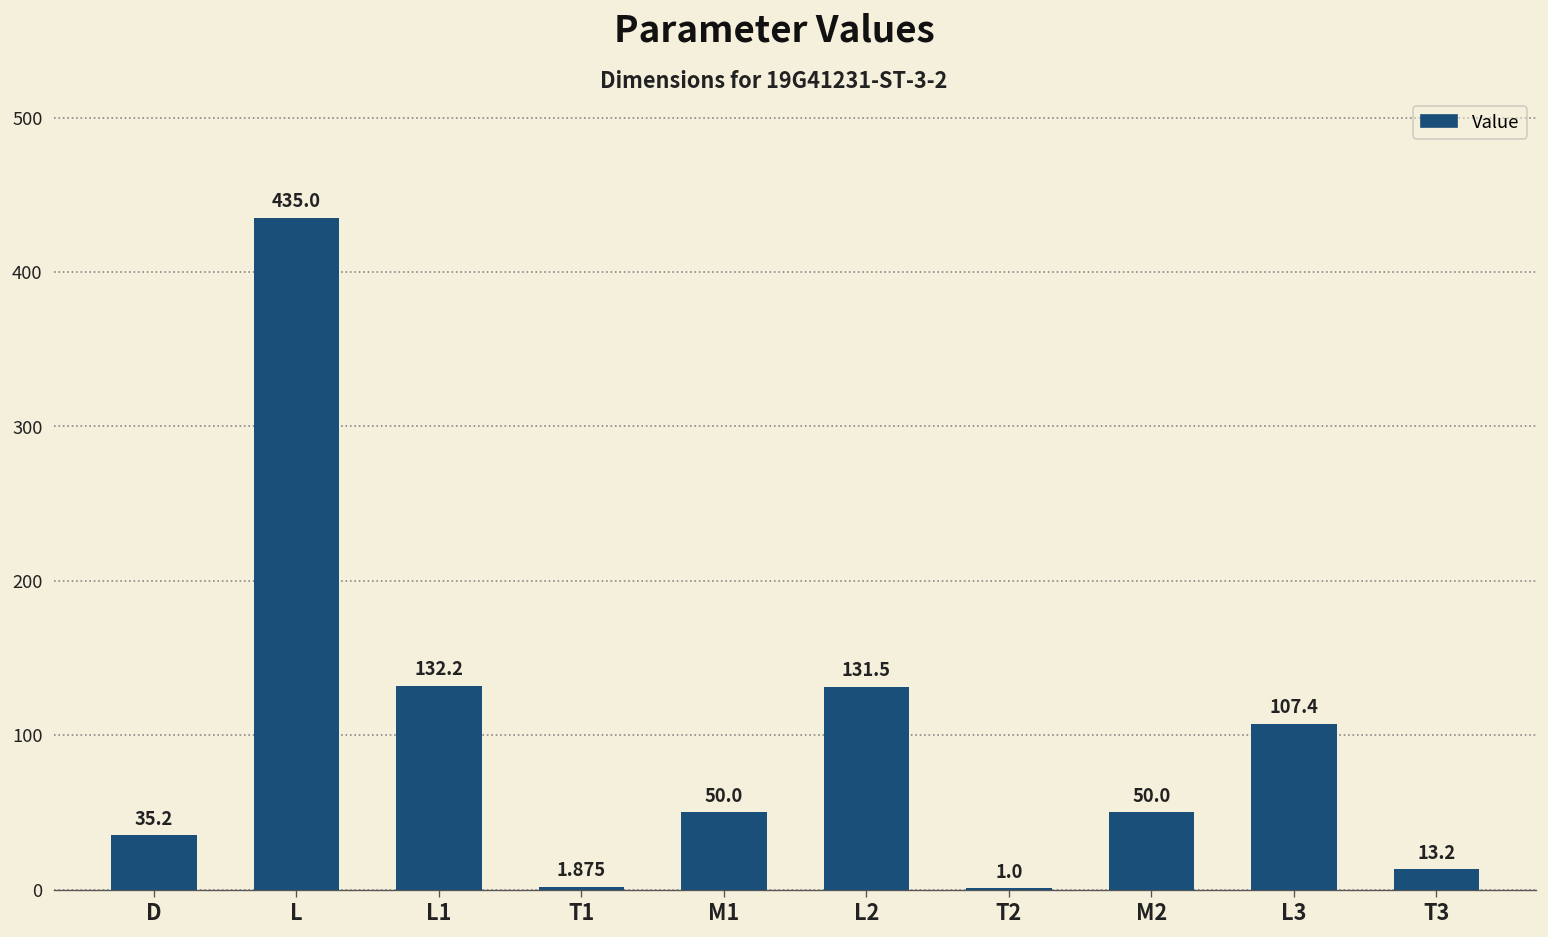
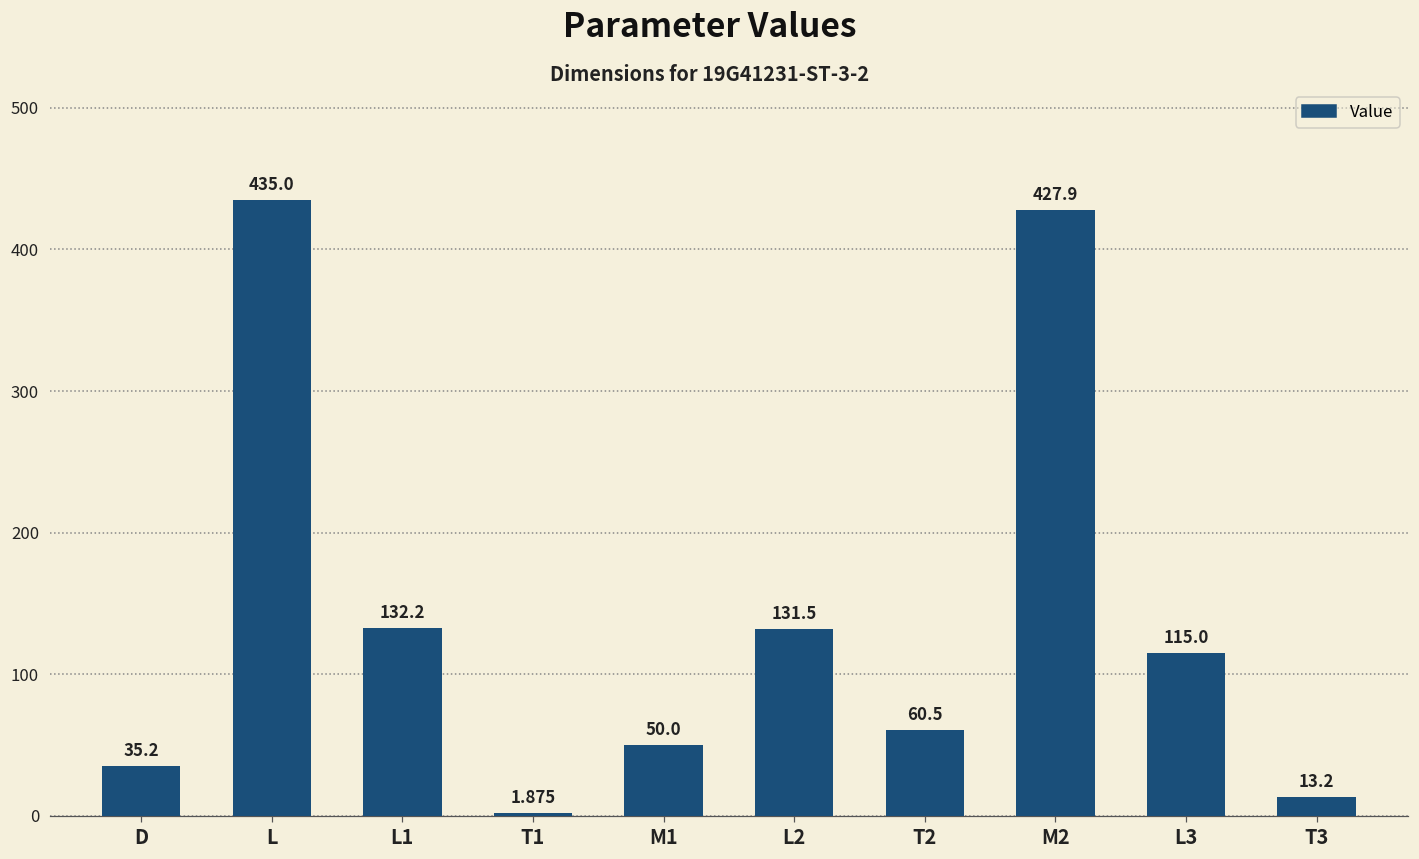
T2: 1.0 -> 60.5
M2: 50.0 -> 427.9
L3: 107.4 -> 115.0
